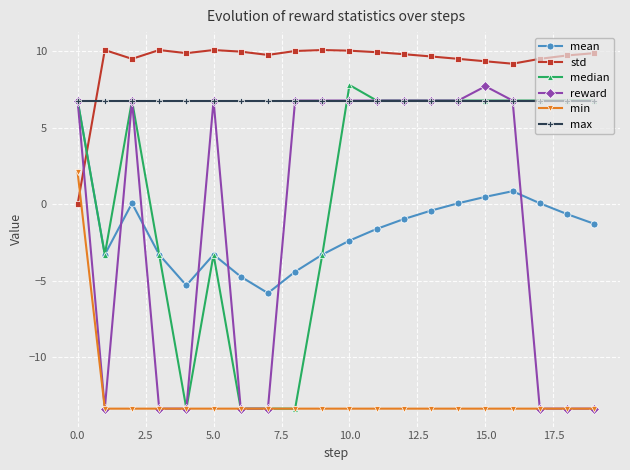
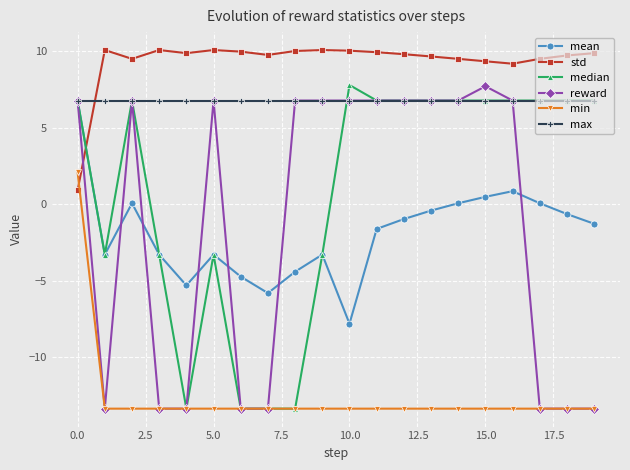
std, 0.0: 0.0 -> 0.9
mean, 10.0: -2.4 -> -7.8
